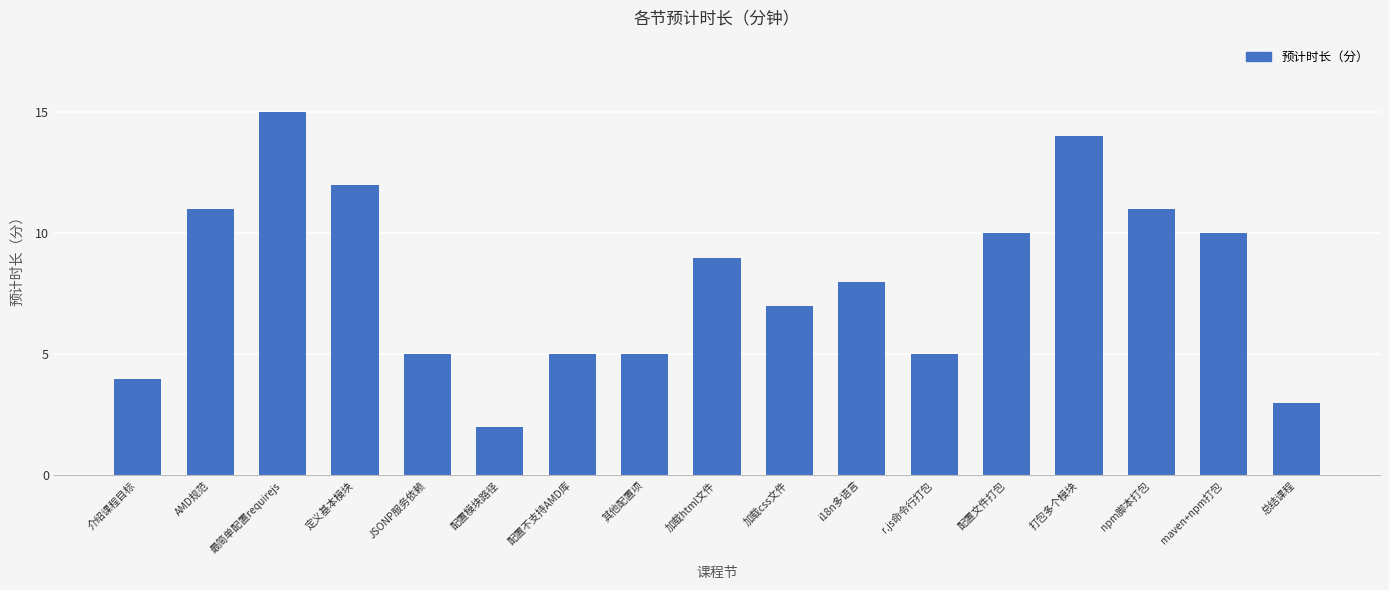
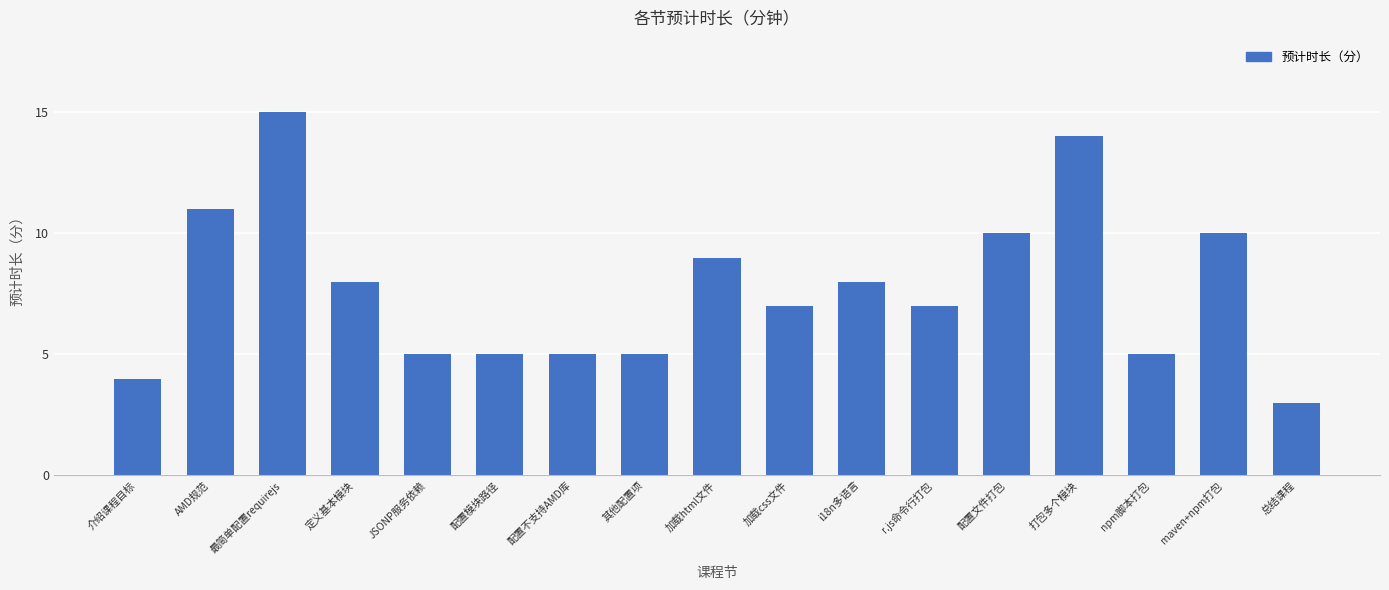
定义基本模块: 12 -> 8
配置模块路径: 2 -> 5
r.js命令行打包: 5 -> 7
npm脚本打包: 11 -> 5
